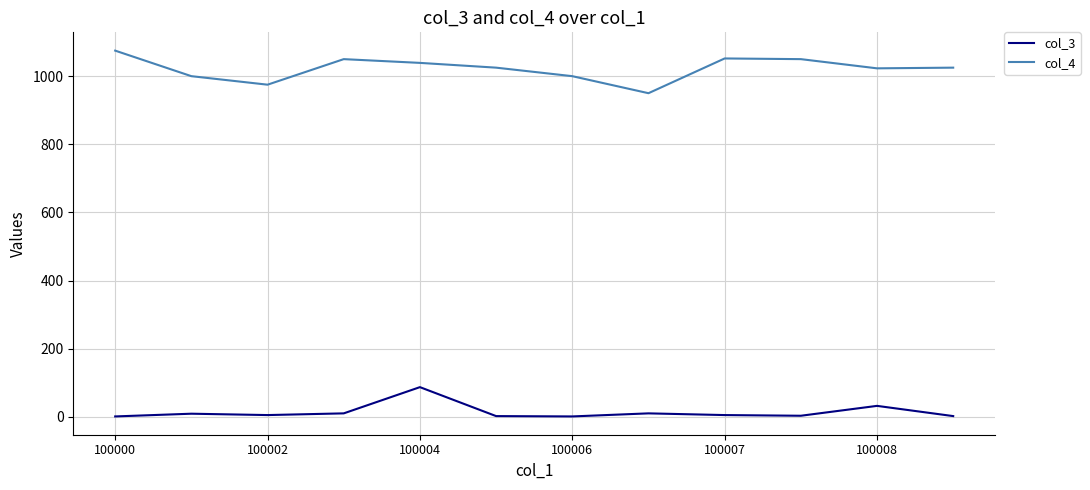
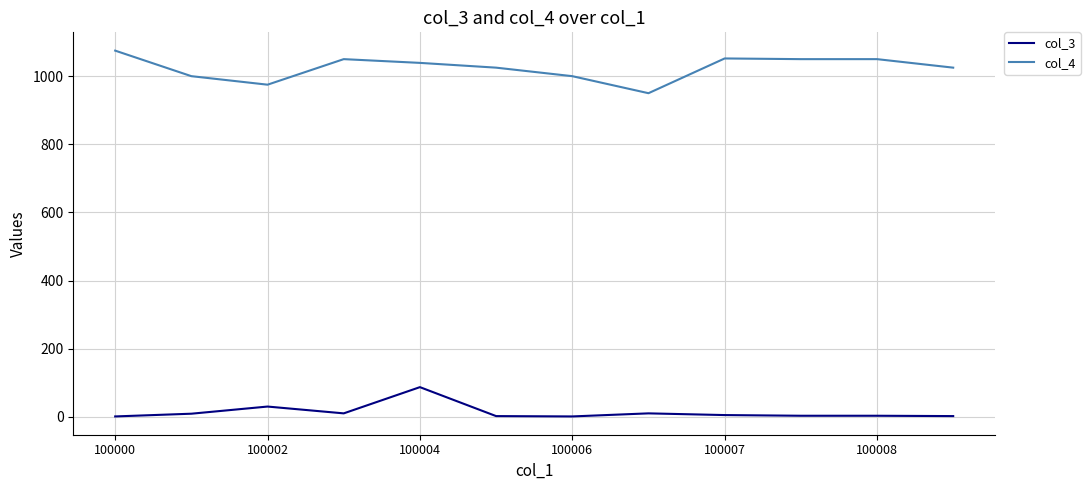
col_3, 100002: 10 -> 30
col_3, 100008: 30 -> 0
col_4, 100008: 1020 -> 1050
